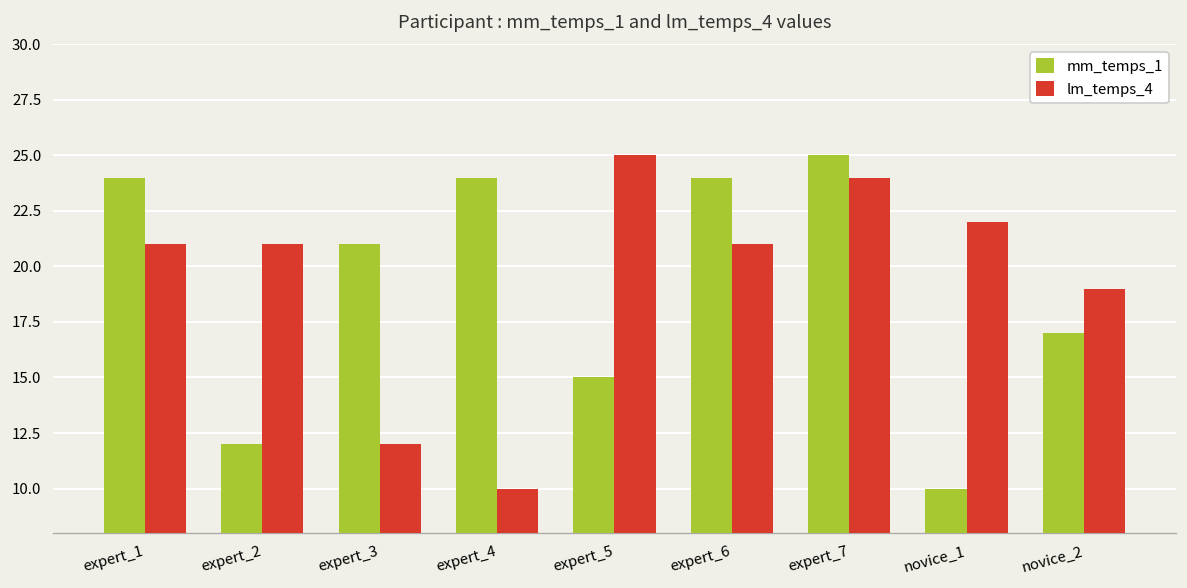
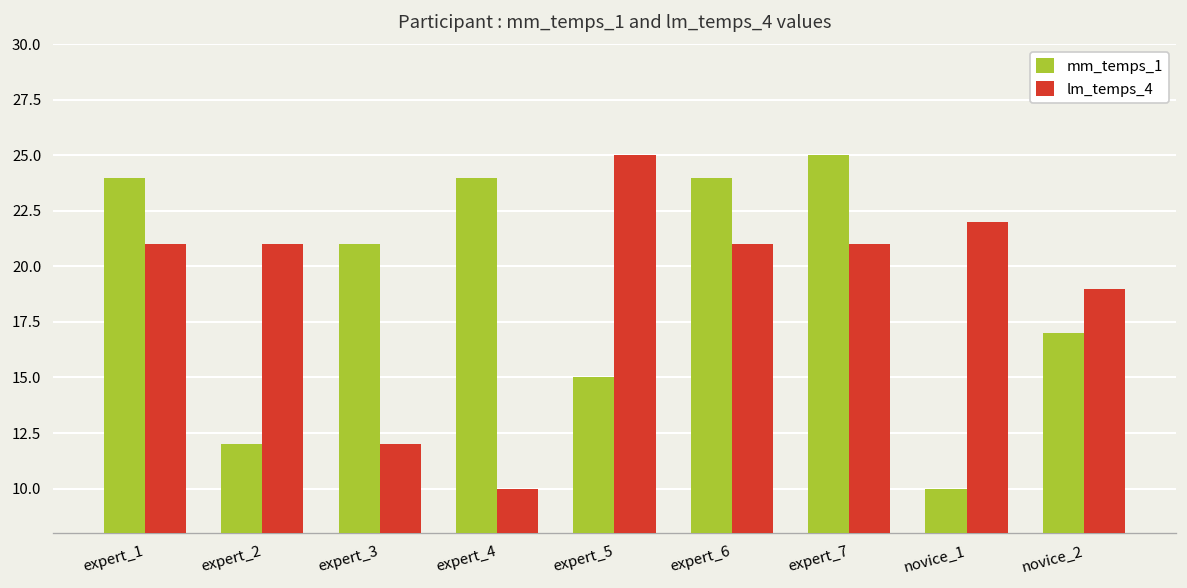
lm_temps_4, expert_7: 24 -> 21
